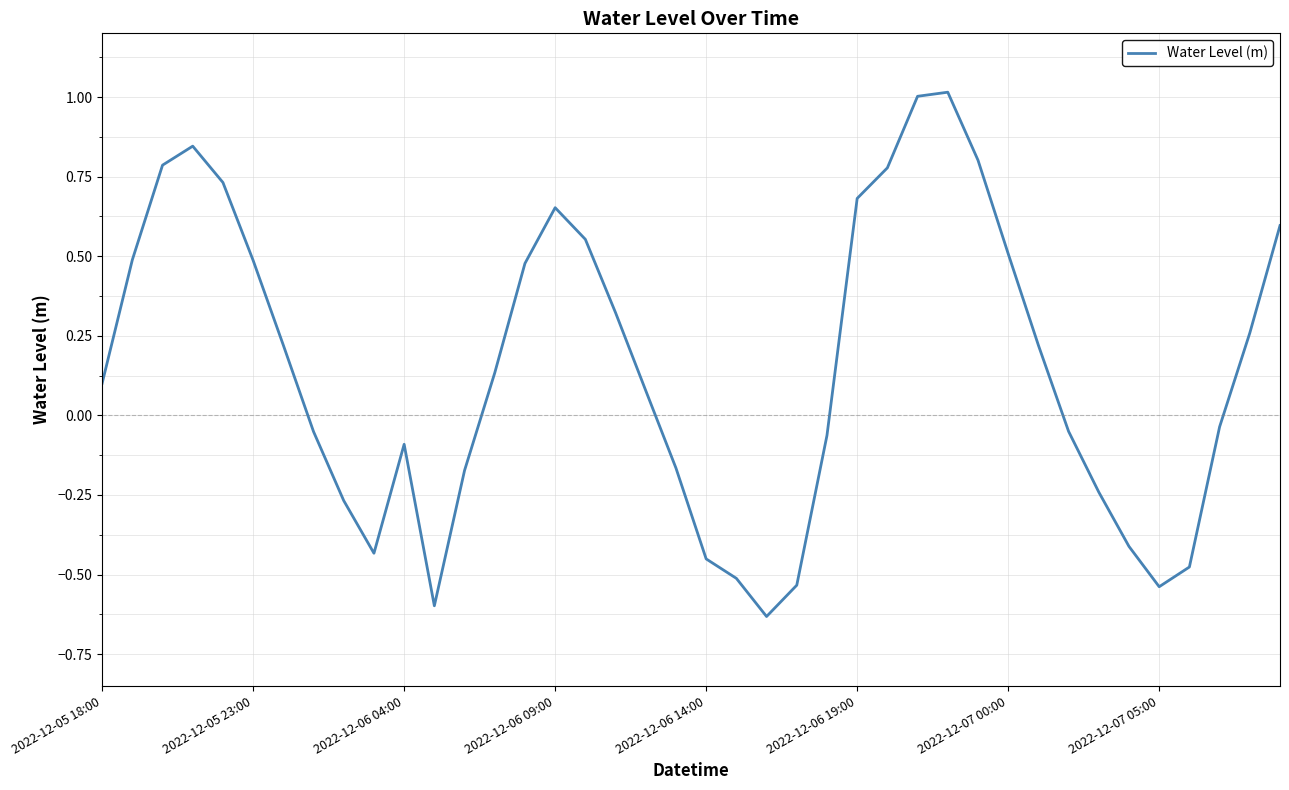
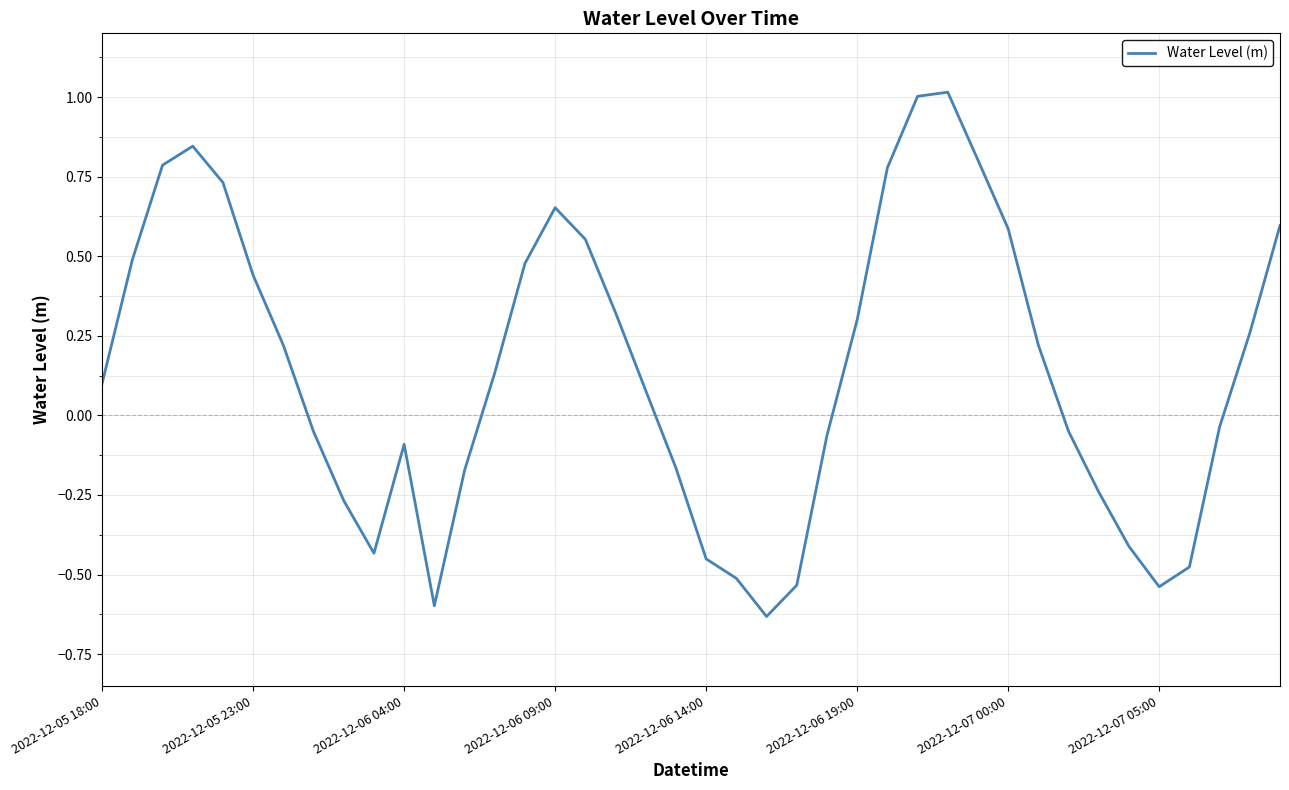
2022-12-05 23:00: 0.49 -> 0.44
2022-12-06 19:00: 0.68 -> 0.30
2022-12-07 00:00: 0.51 -> 0.59
